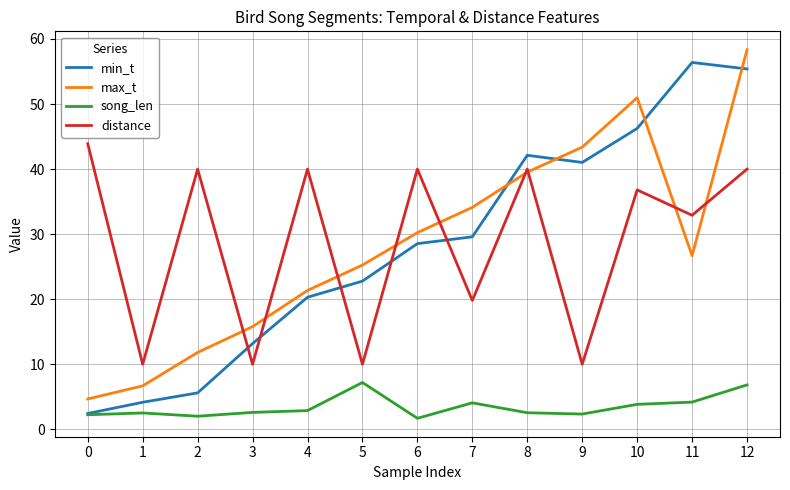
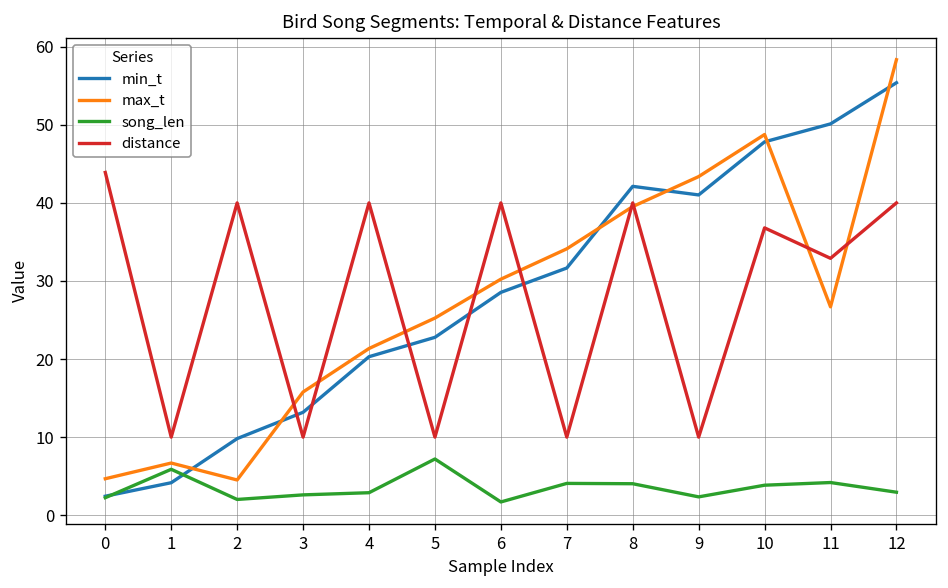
song_len, 1: 3 -> 6
min_t, 2: 6 -> 10
max_t, 2: 12 -> 5
min_t, 7: 30 -> 32
distance, 7: 20 -> 10
song_len, 8: 3 -> 4
min_t, 10: 46 -> 48
max_t, 10: 51 -> 49
min_t, 11: 56 -> 50
song_len, 12: 7 -> 3
